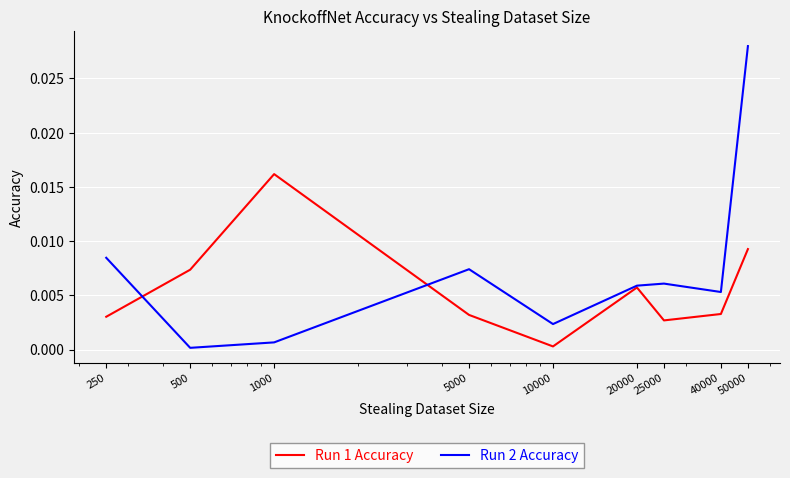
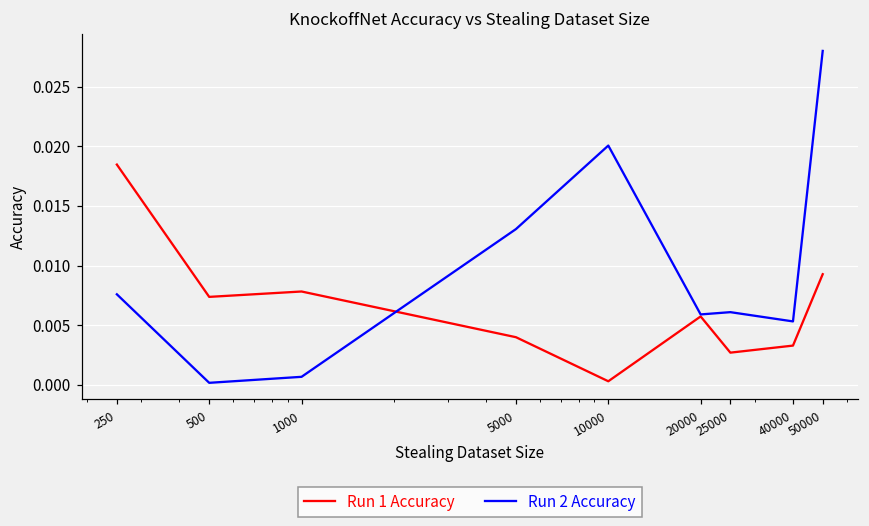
Run 1 Accuracy, 250: 0.0030 -> 0.0185
Run 2 Accuracy, 250: 0.0085 -> 0.0076
Run 1 Accuracy, 1000: 0.0162 -> 0.0078
Run 1 Accuracy, 5000: 0.0032 -> 0.0040
Run 2 Accuracy, 5000: 0.0074 -> 0.0131
Run 2 Accuracy, 10000: 0.0024 -> 0.0201
